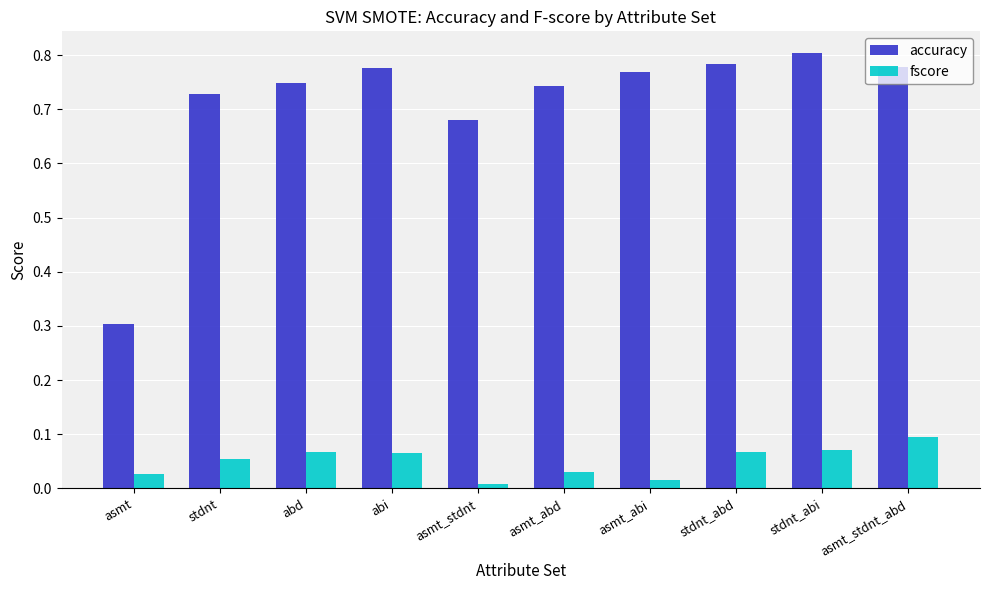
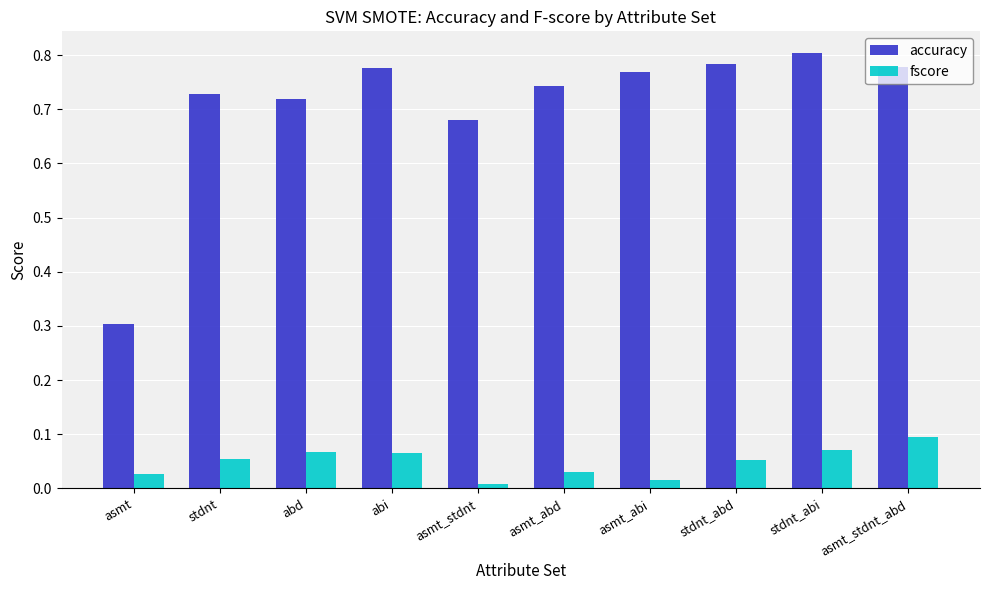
accuracy, abd: 0.75 -> 0.72
fscore, stdnt_abd: 0.07 -> 0.05
